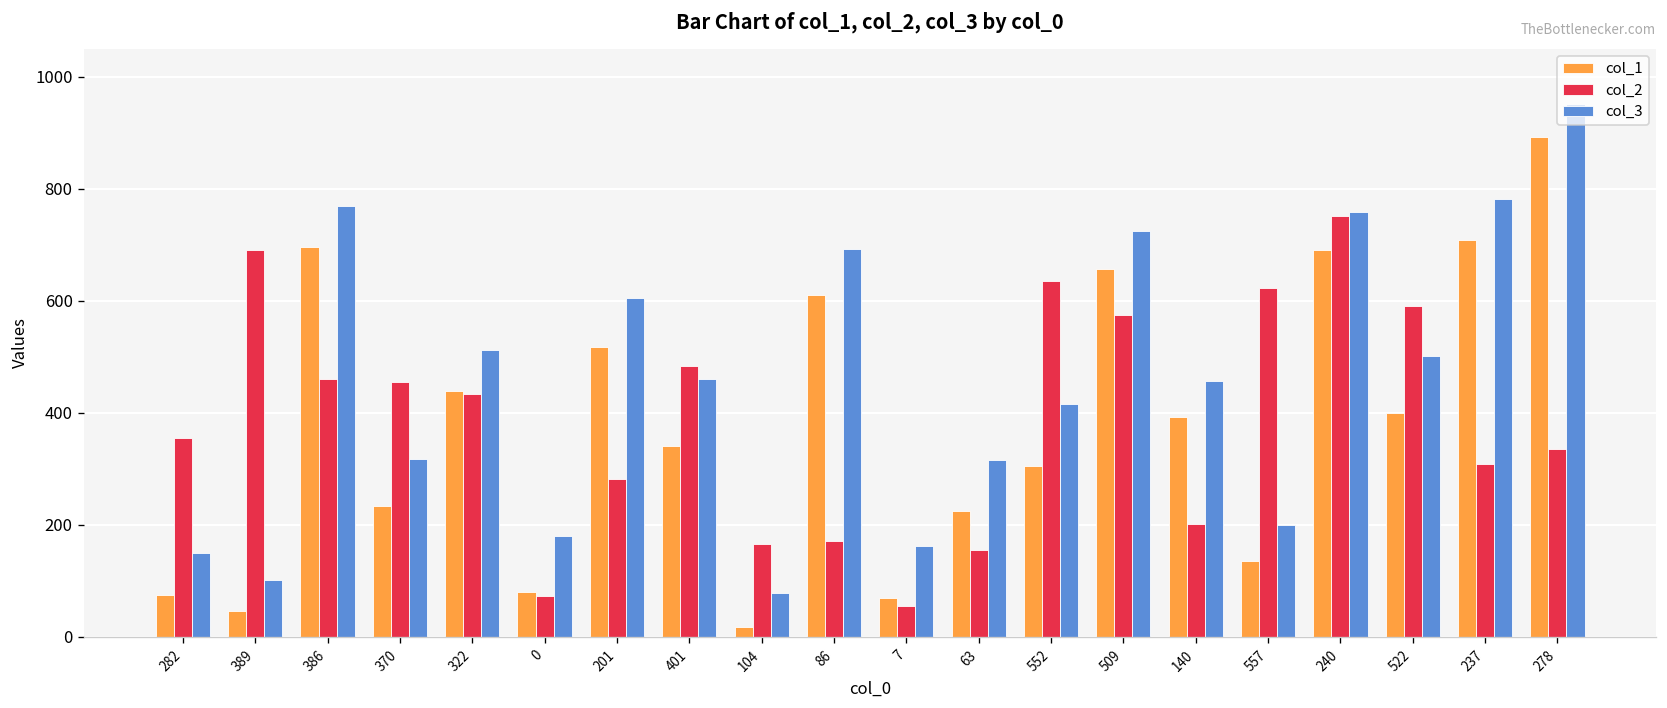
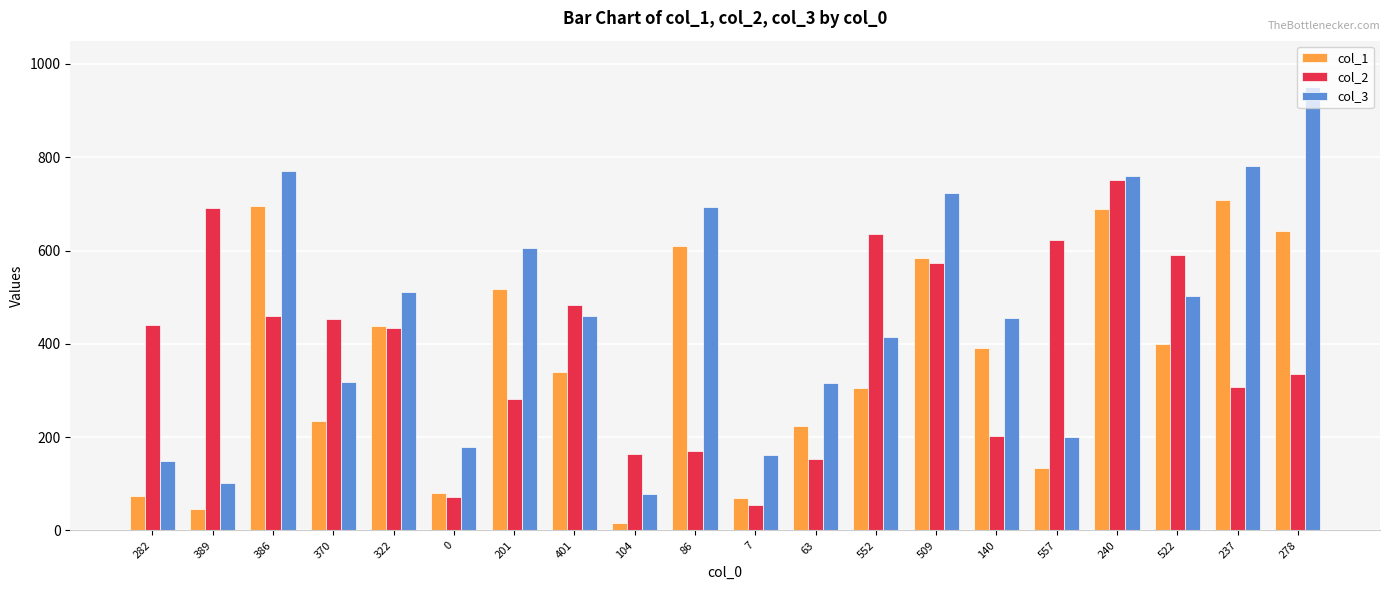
col_2, 282: 350 -> 440
col_1, 509: 660 -> 580
col_1, 278: 890 -> 640
